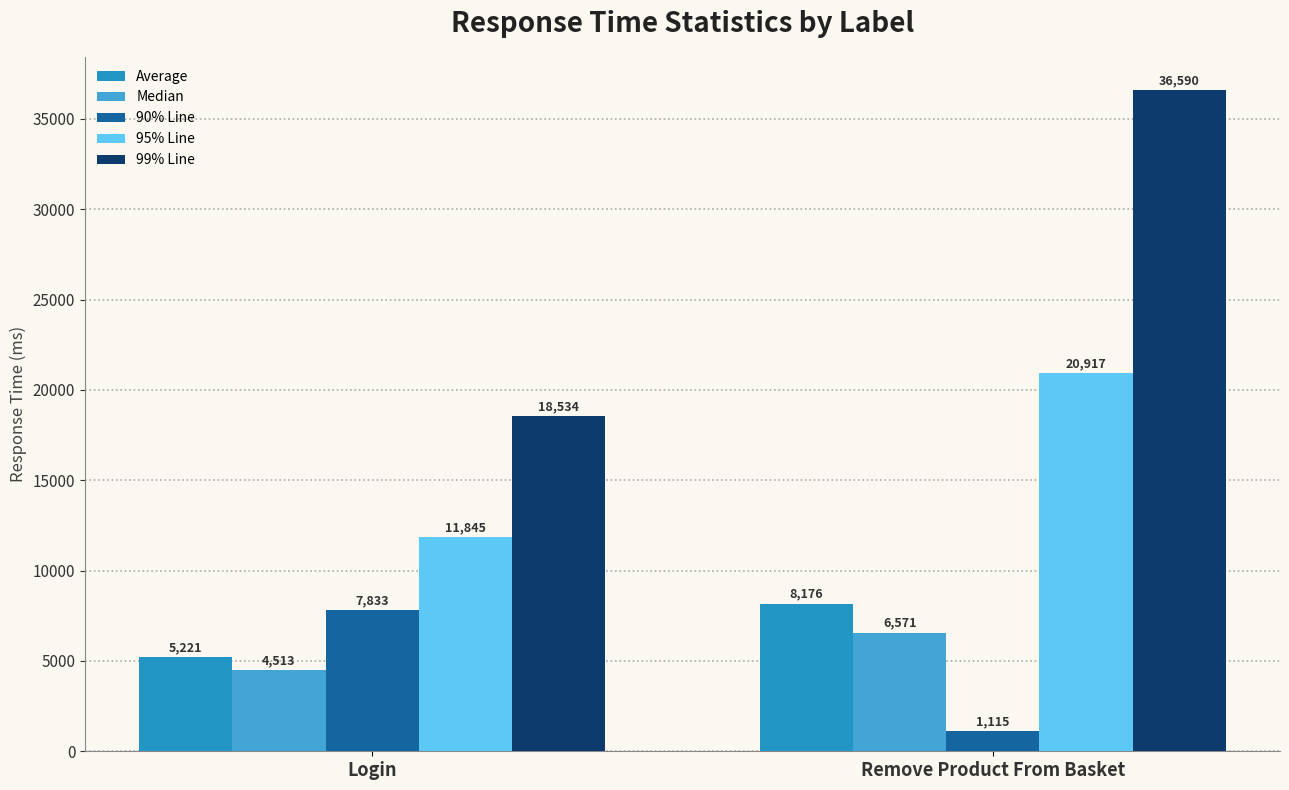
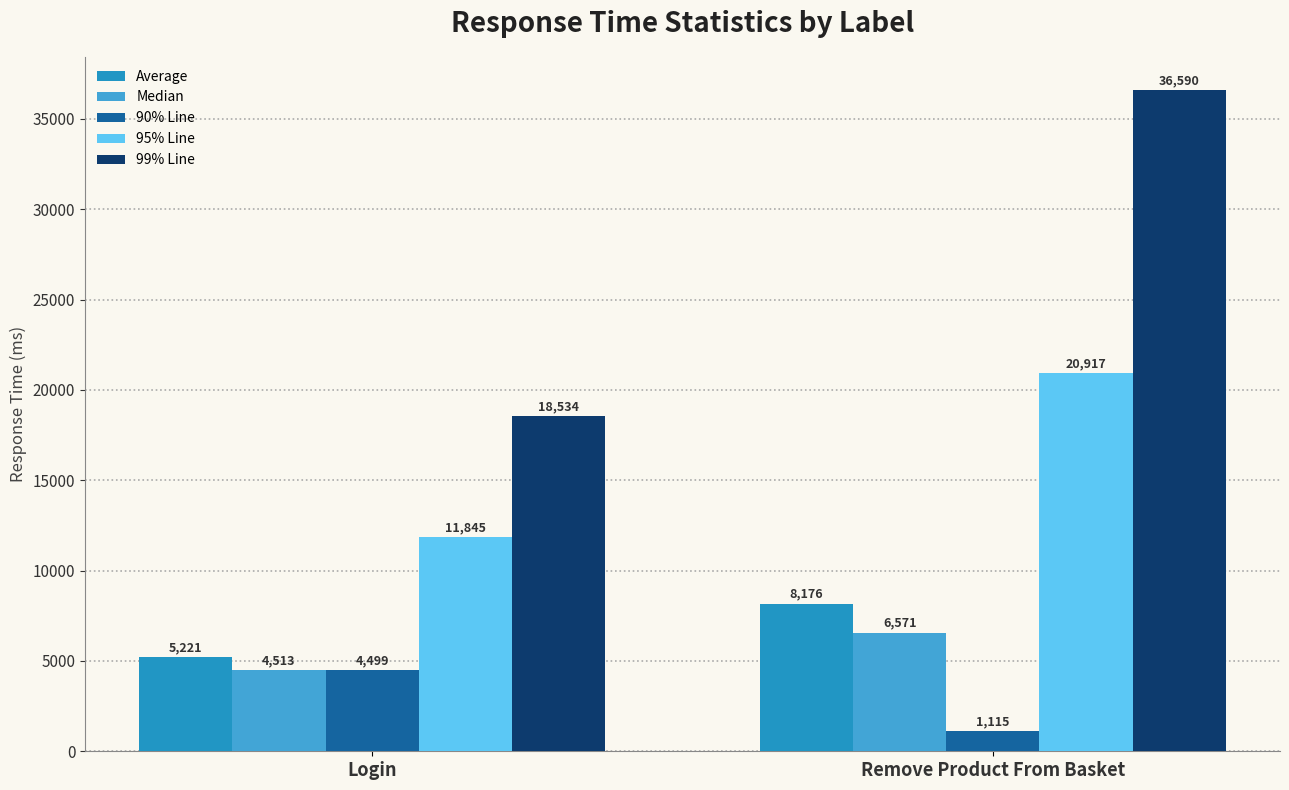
90% Line, Login: 7,833 -> 4,499
